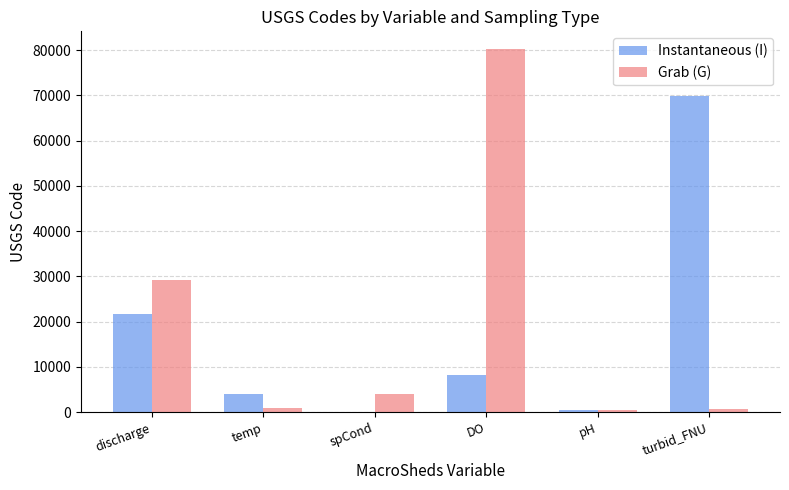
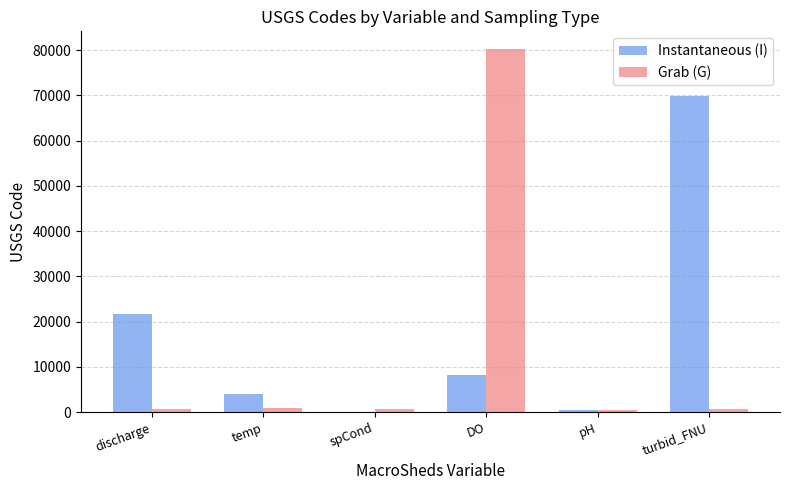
Grab (G), discharge: 29000 -> 1000
Grab (G), spCond: 4000 -> 1000
